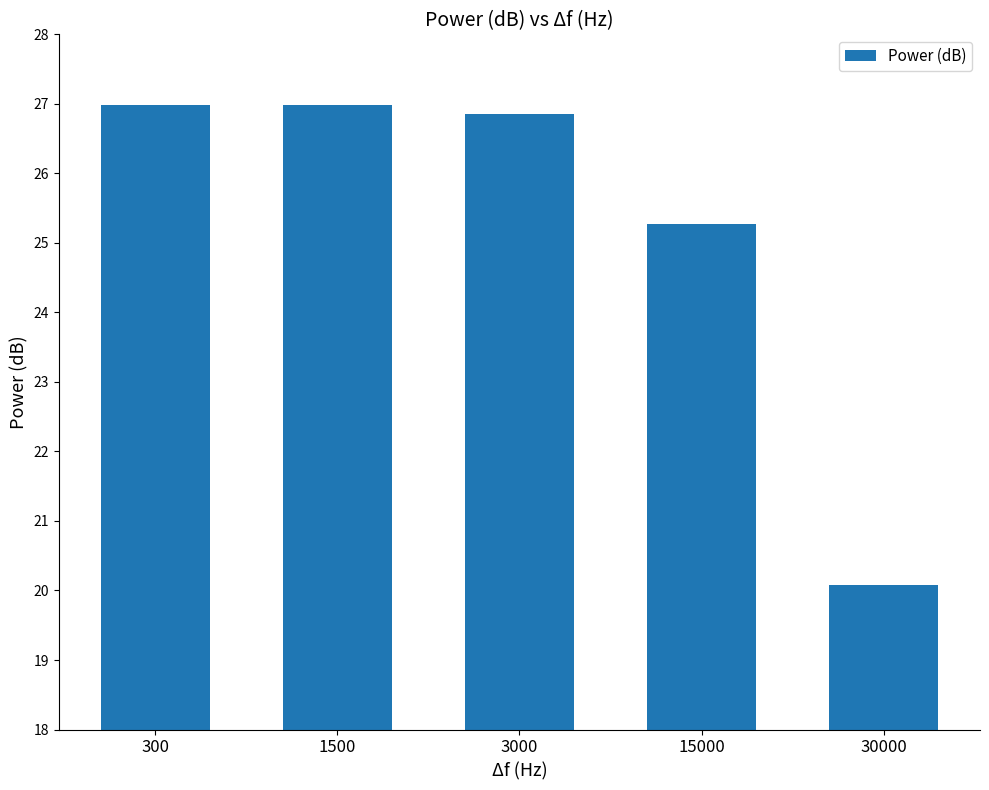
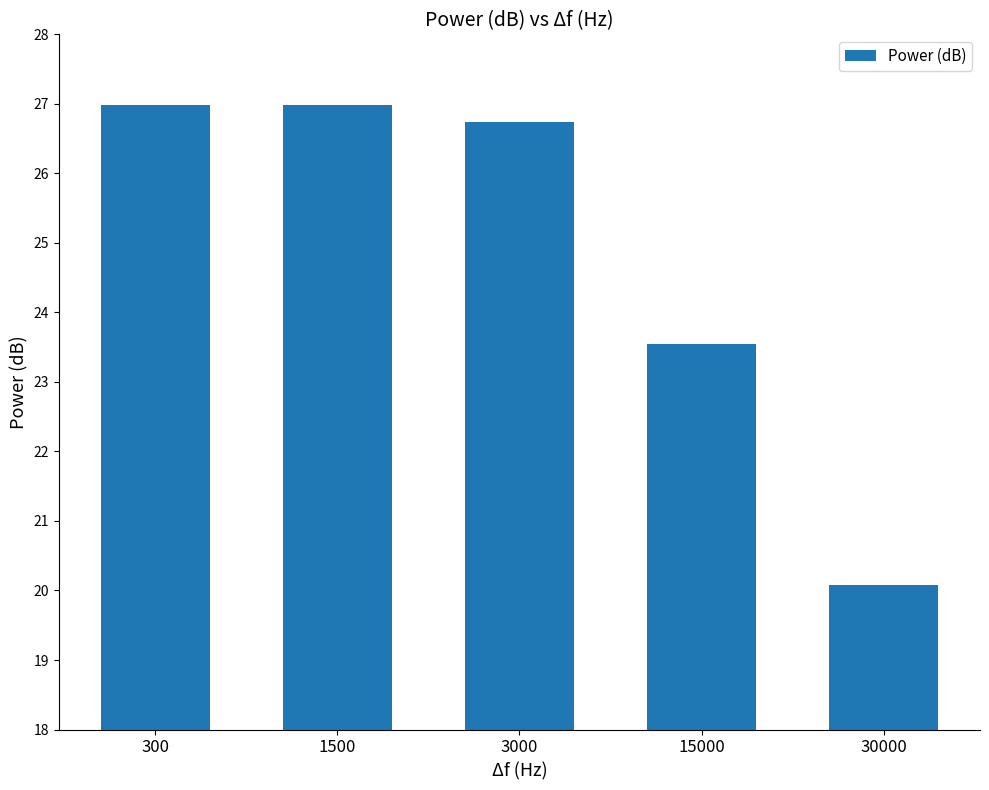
3000: 26.9 -> 26.7
15000: 25.3 -> 23.5
